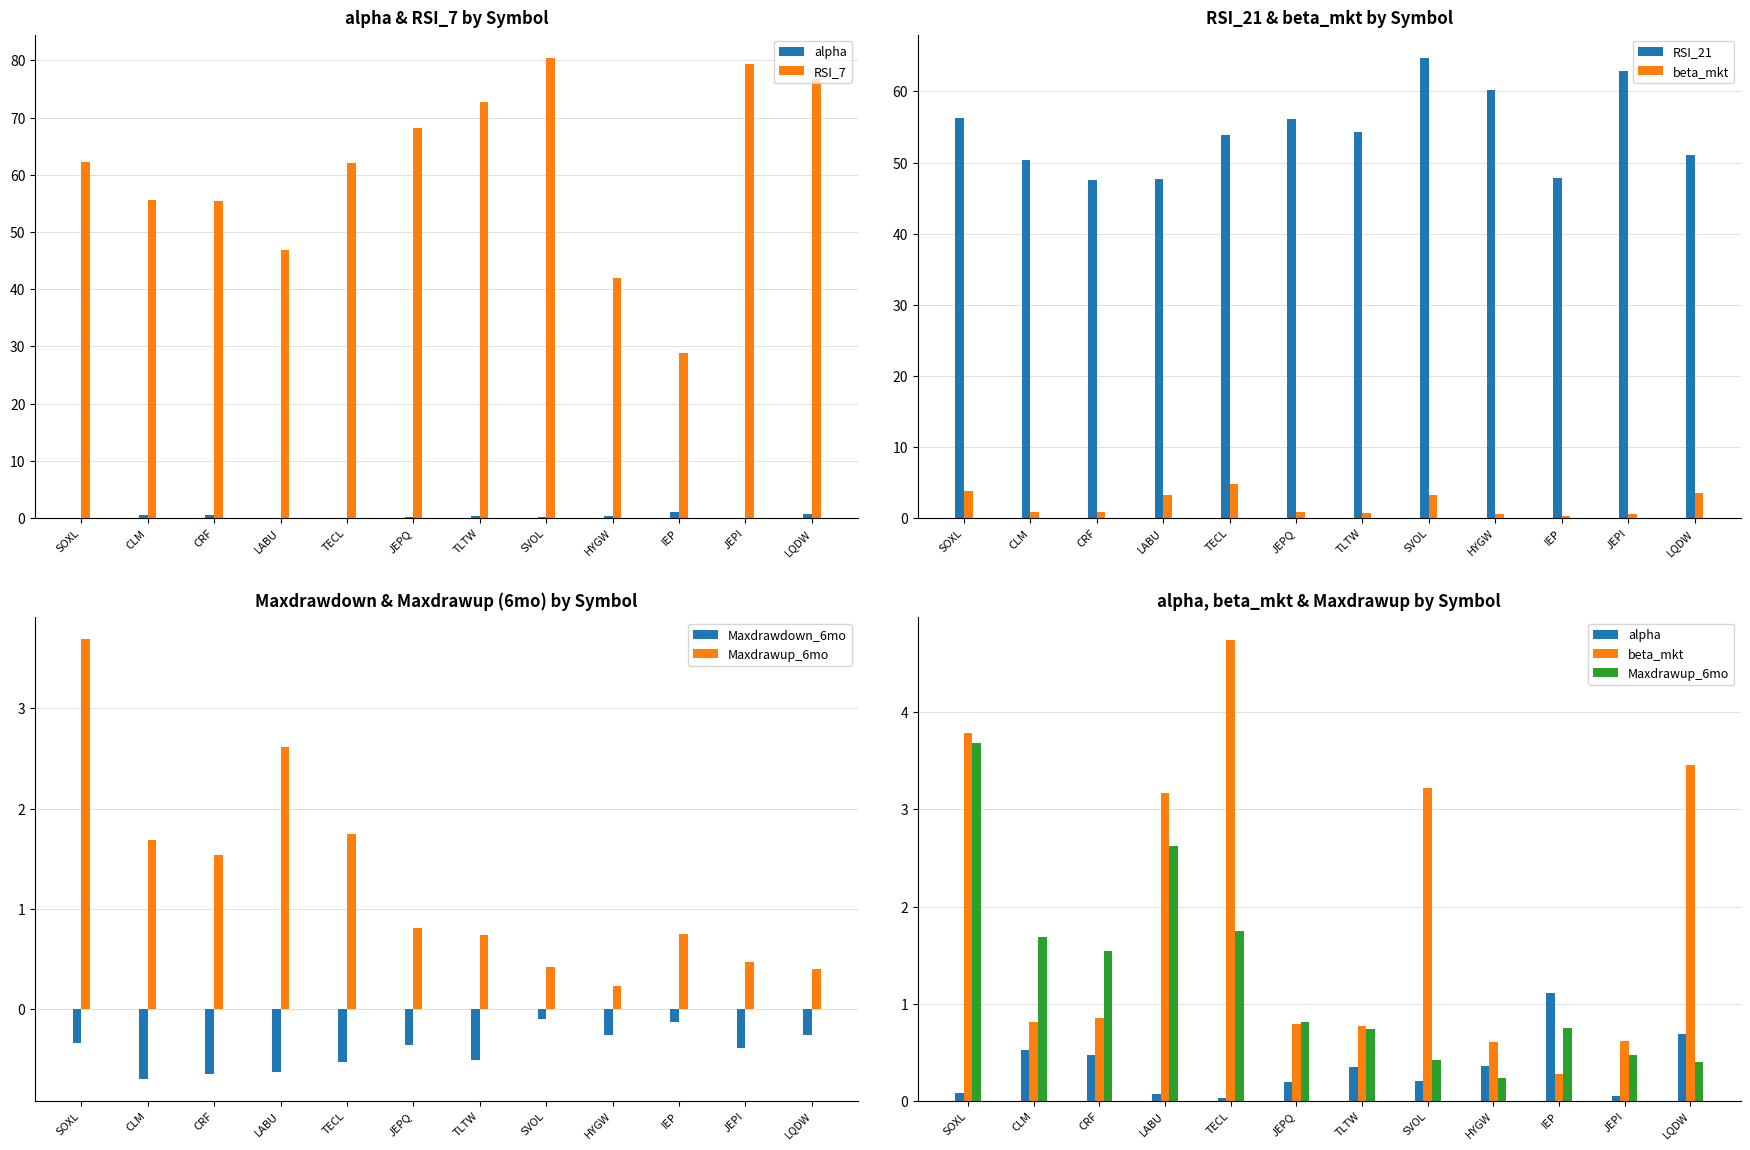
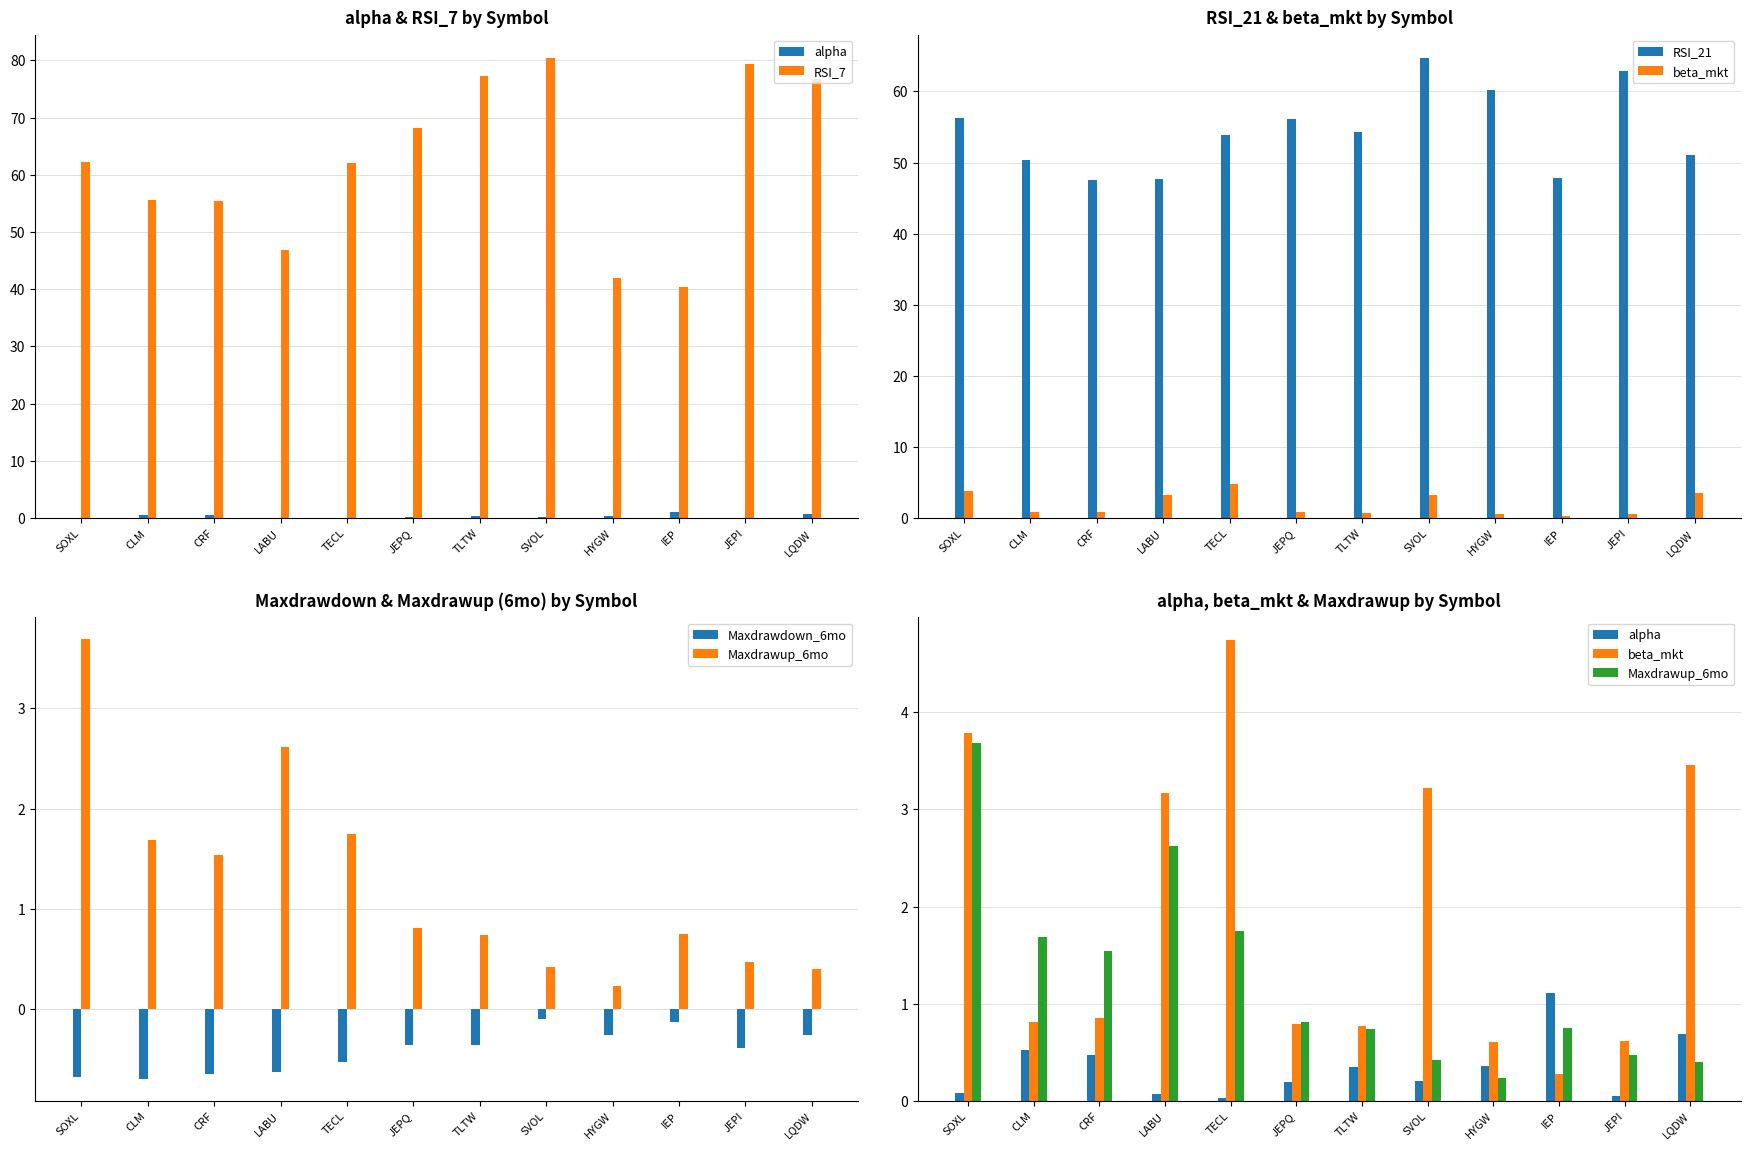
alpha & RSI_7 by Symbol, RSI_7, TLTW: 73 -> 77
alpha & RSI_7 by Symbol, RSI_7, IEP: 29 -> 40
Maxdrawdown & Maxdrawup (6mo) by Symbol, Maxdrawdown_6mo, SOXL: -0.34 -> -0.67
Maxdrawdown & Maxdrawup (6mo) by Symbol, Maxdrawdown_6mo, TLTW: -0.50 -> -0.36
